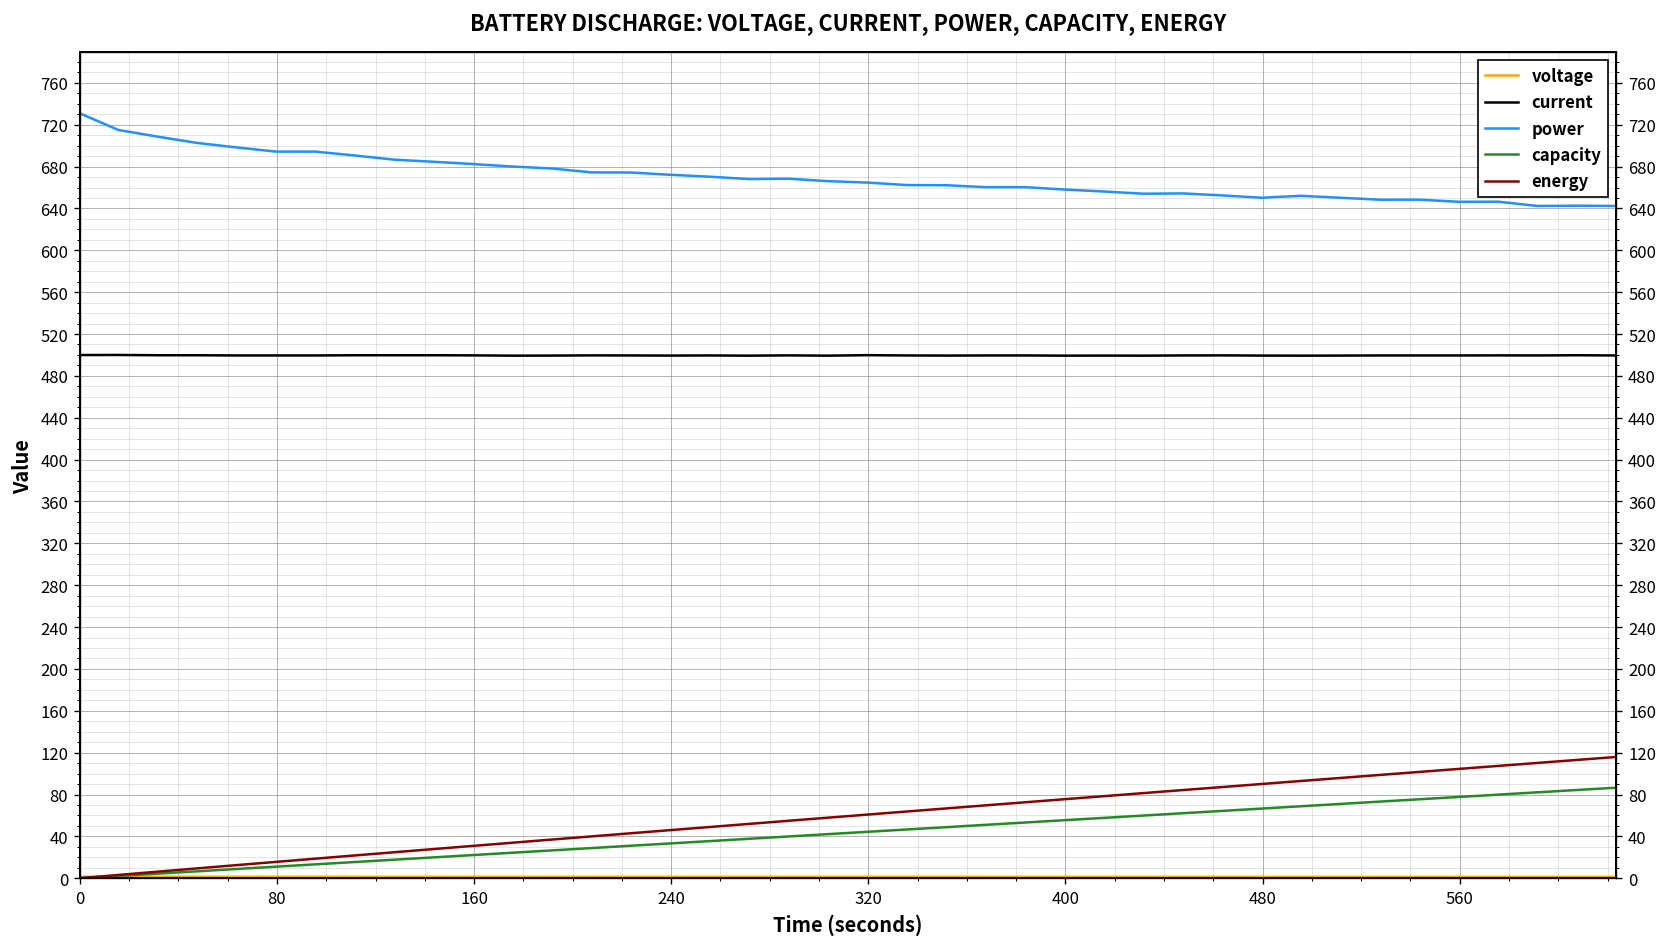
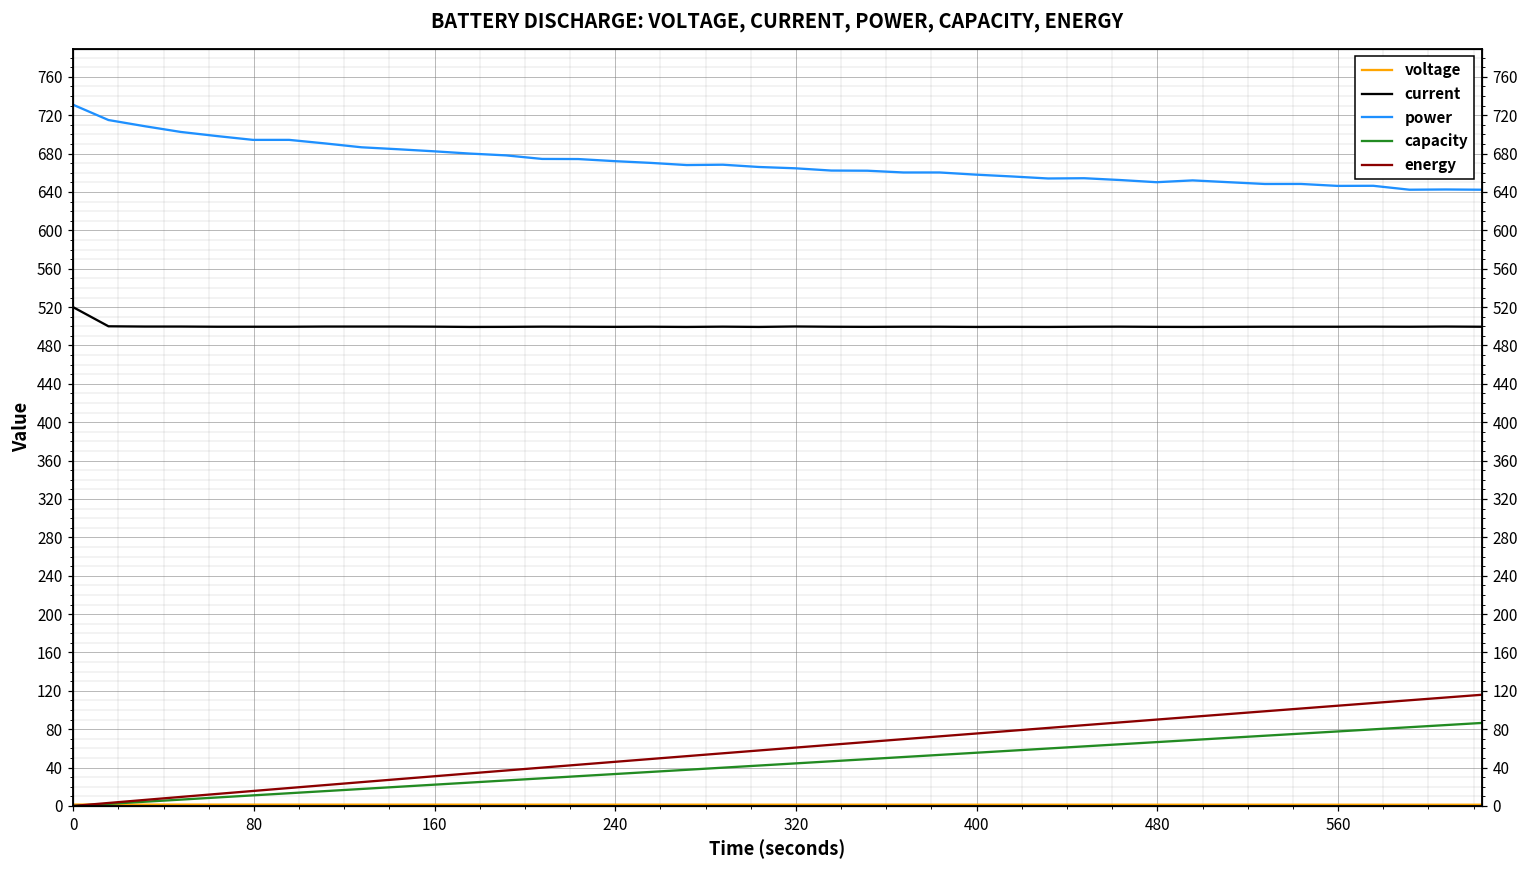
current, 0: 500 -> 520
